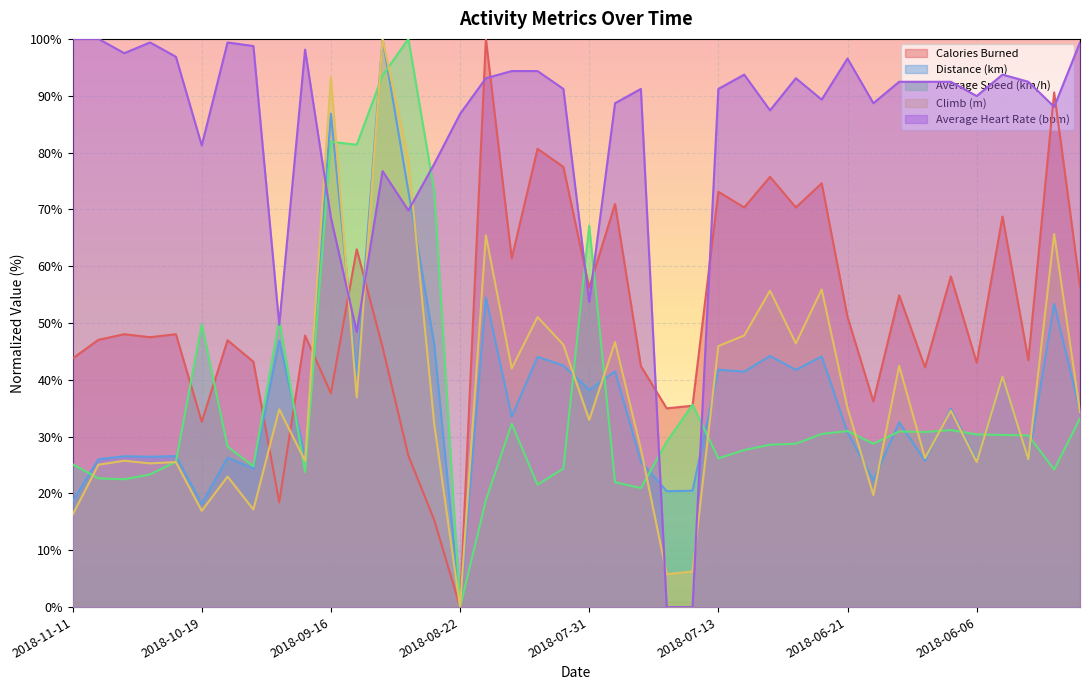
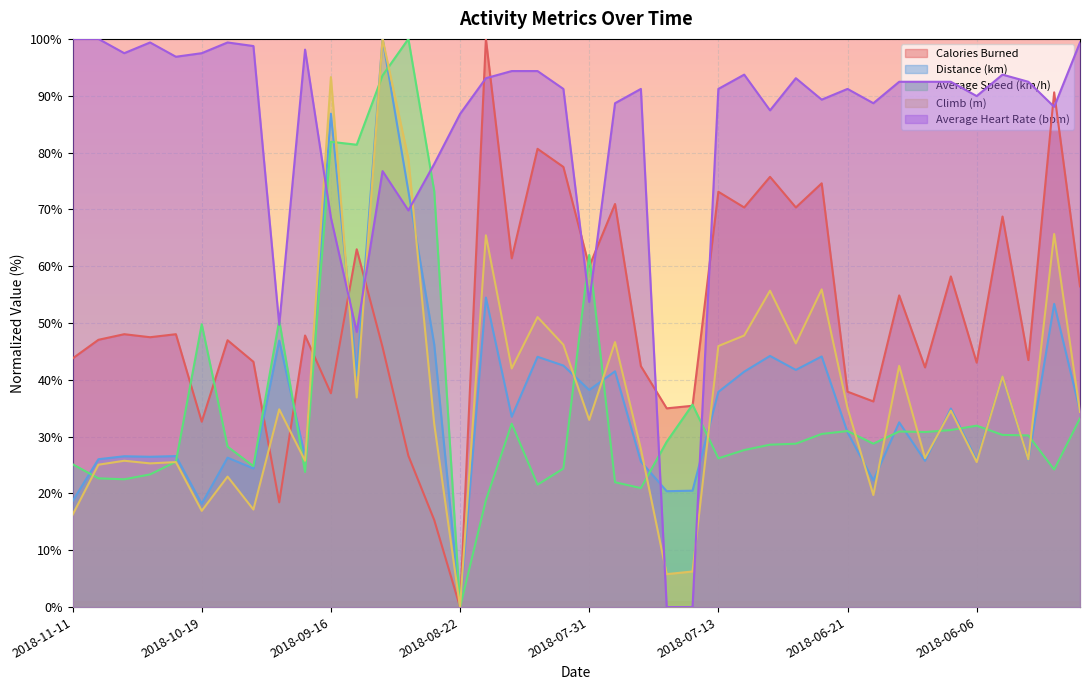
Average Heart Rate (bpm), 2018-10-19: 81% -> 97%
Calories Burned, 2018-07-31: 56% -> 60%
Average Speed (km/h), 2018-07-31: 67% -> 62%
Distance (km), 2018-07-13: 42% -> 38%
Calories Burned, 2018-06-21: 51% -> 38%
Average Heart Rate (bpm), 2018-06-21: 97% -> 91%
Average Speed (km/h), 2018-06-06: 30% -> 32%
